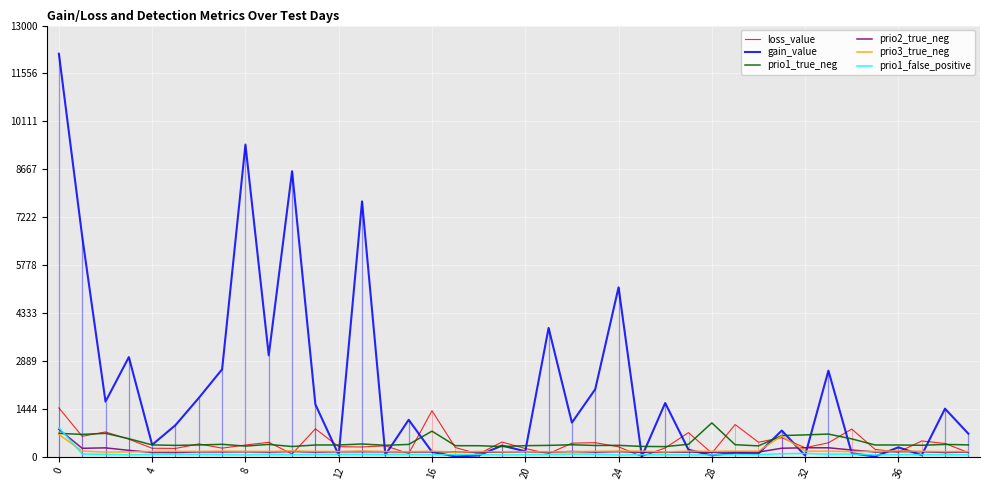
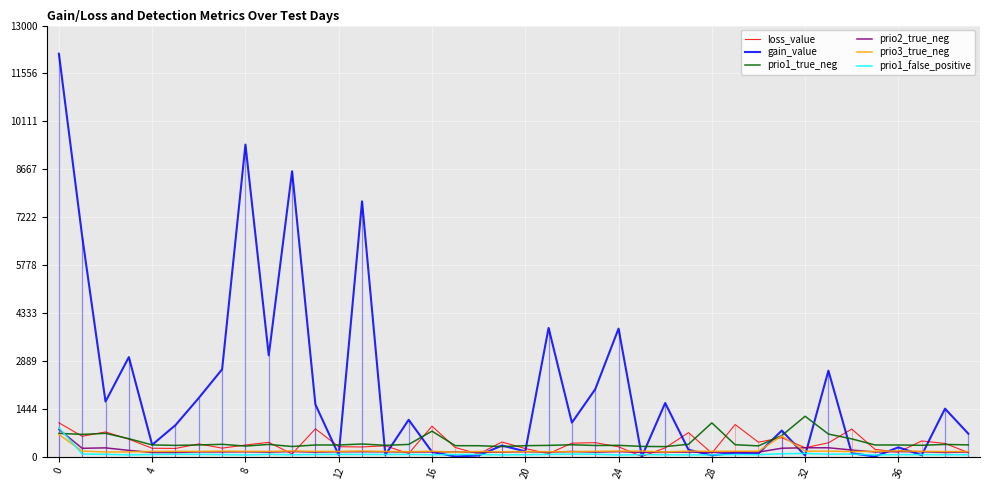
loss_value, 0: 1500 -> 1000
loss_value, 16: 1400 -> 900
gain_value, 24: 5100 -> 3900
prio1_true_neg, 32: 700 -> 1200
